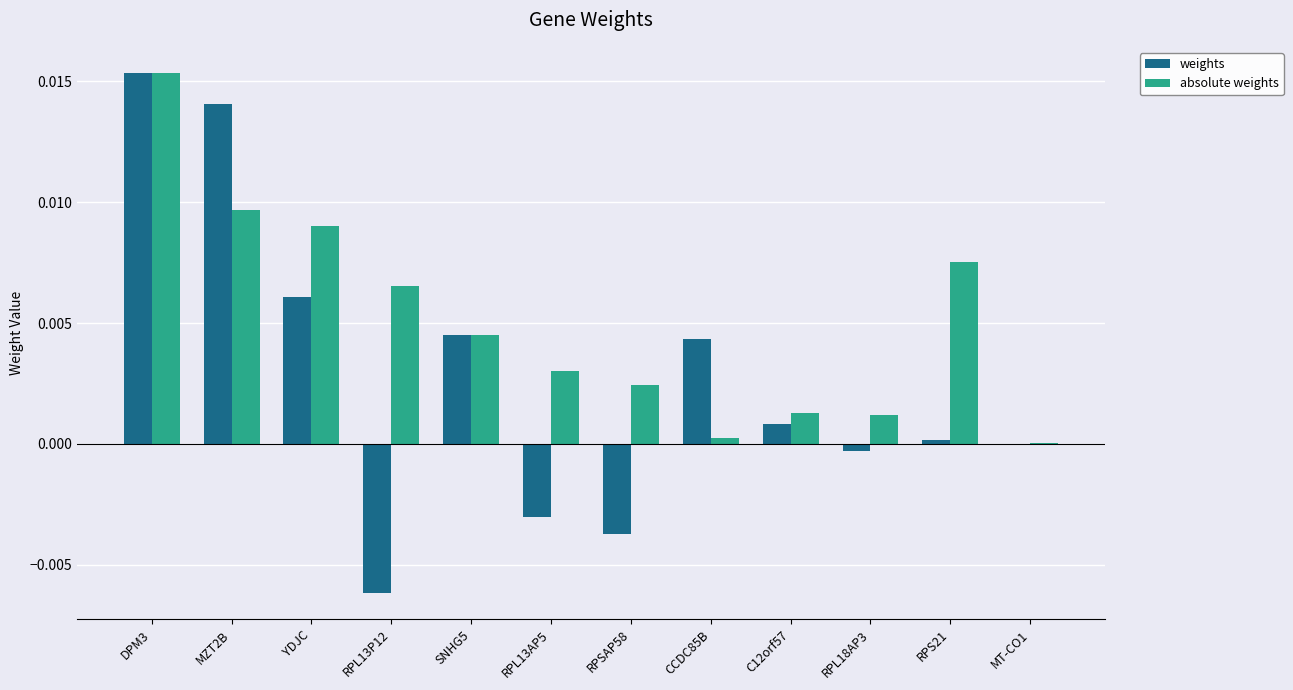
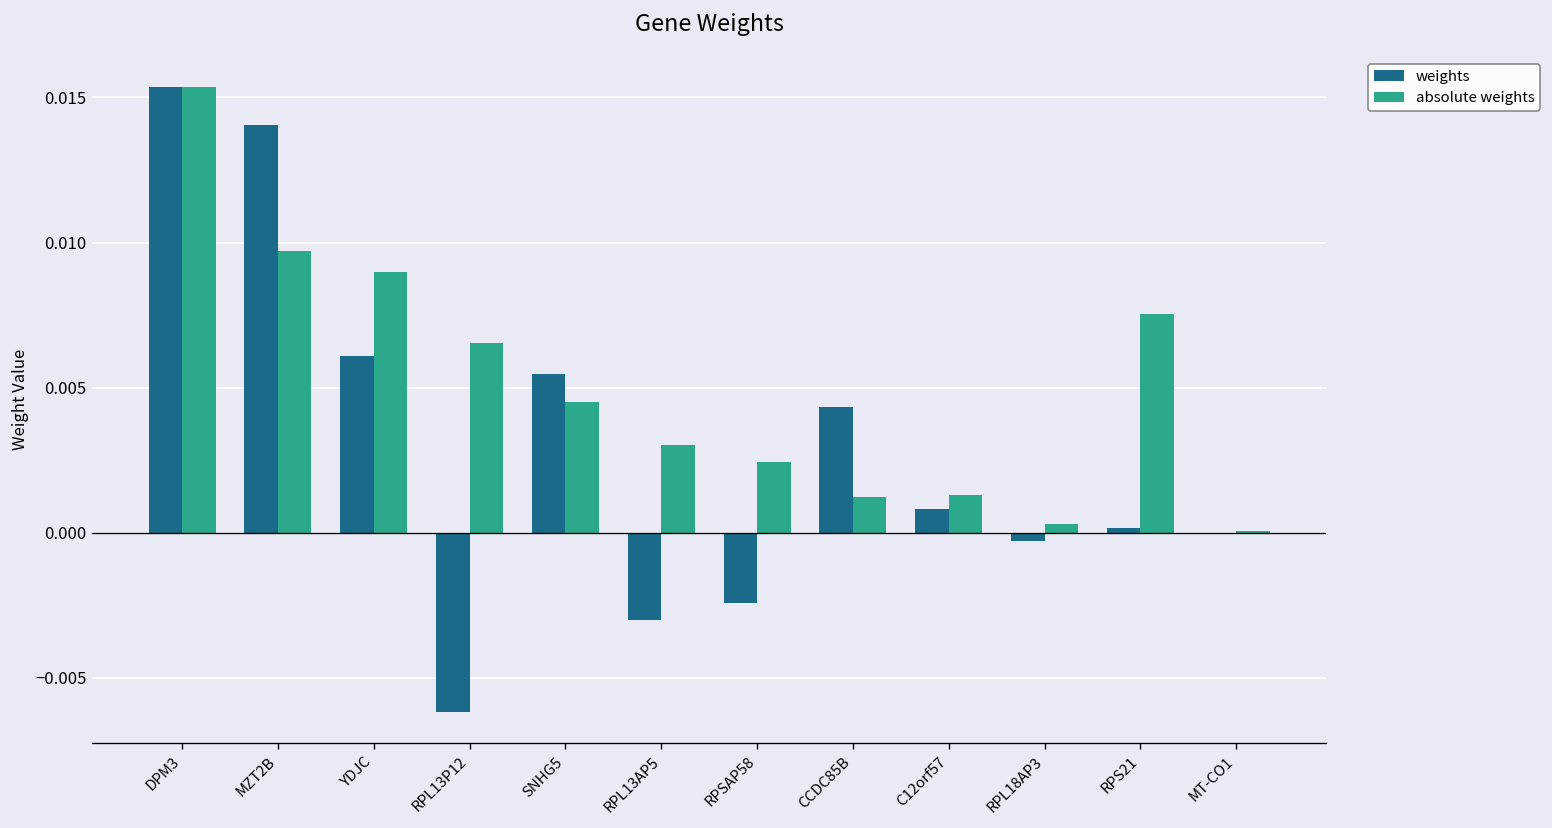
weights, SNHG5: 0.0045 -> 0.0055
weights, RPSAP58: -0.0037 -> -0.0024
absolute weights, CCDC85B: 0.0003 -> 0.0012
absolute weights, RPL18AP3: 0.0012 -> 0.0003
